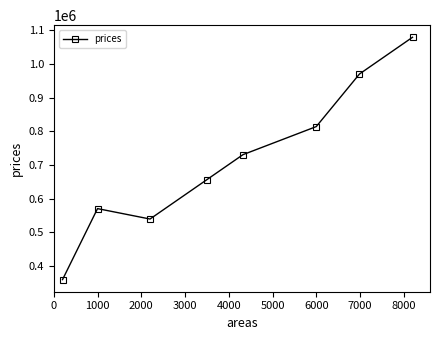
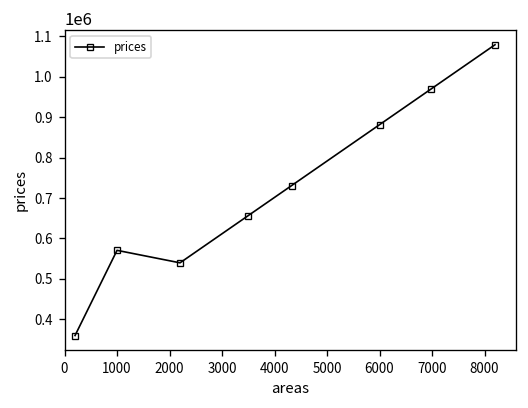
6000: 810000 -> 880000
